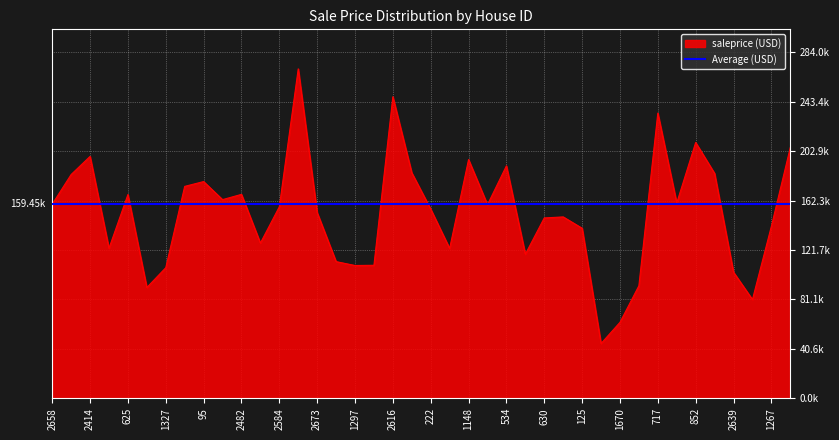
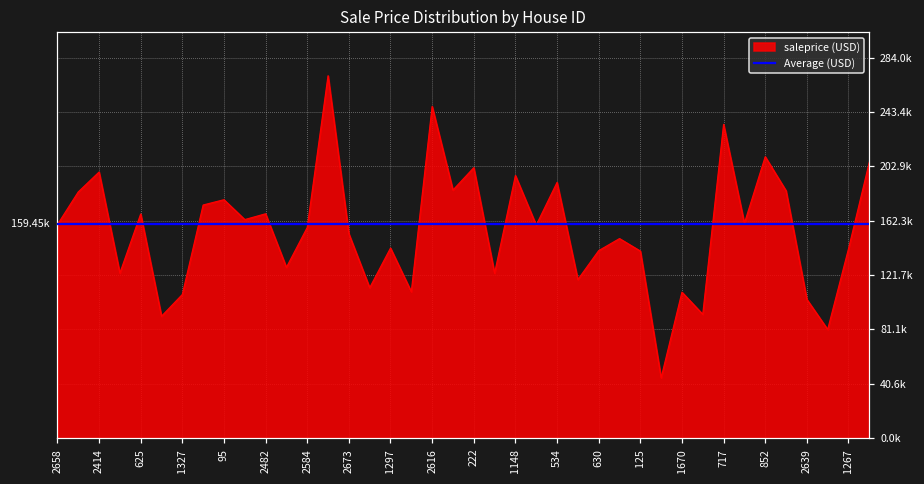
1297: 109000 -> 142000
222: 155000 -> 202000
630: 148000 -> 140000
1670: 62000 -> 109000
